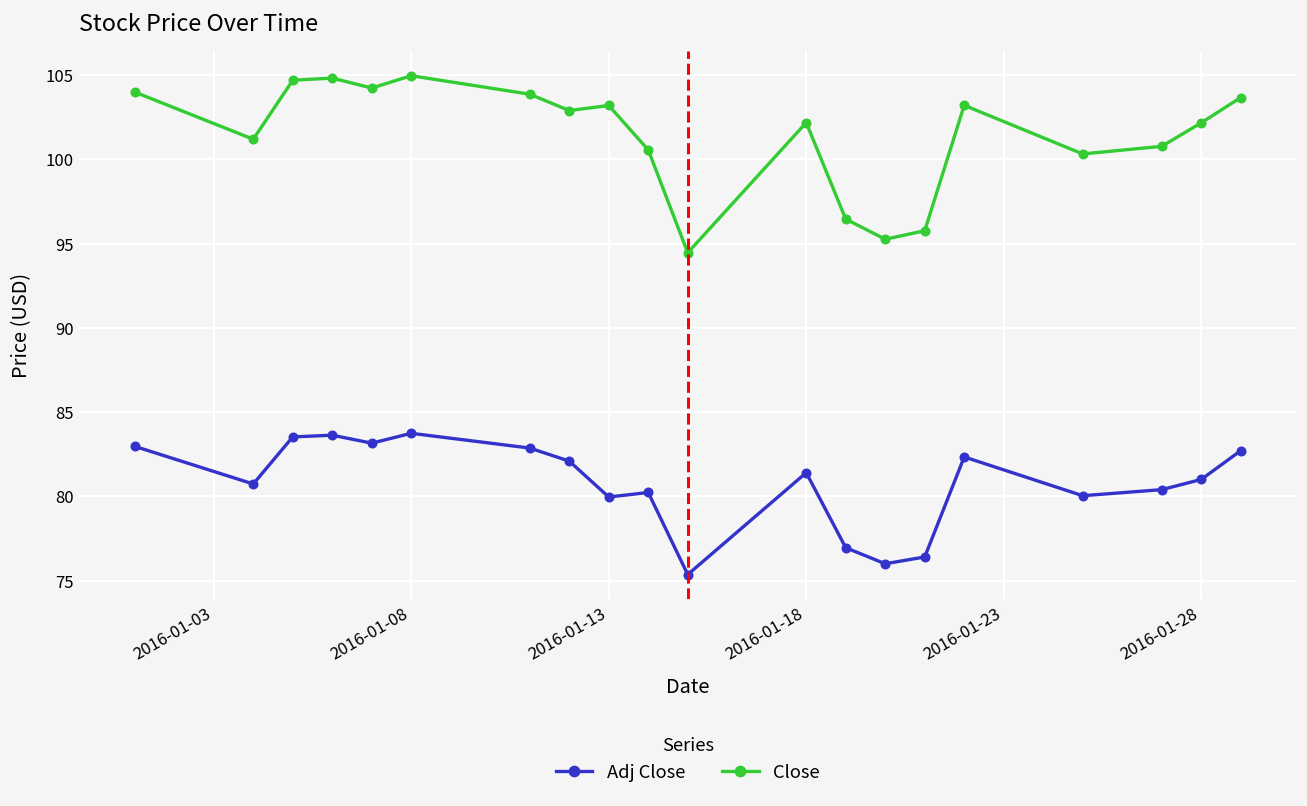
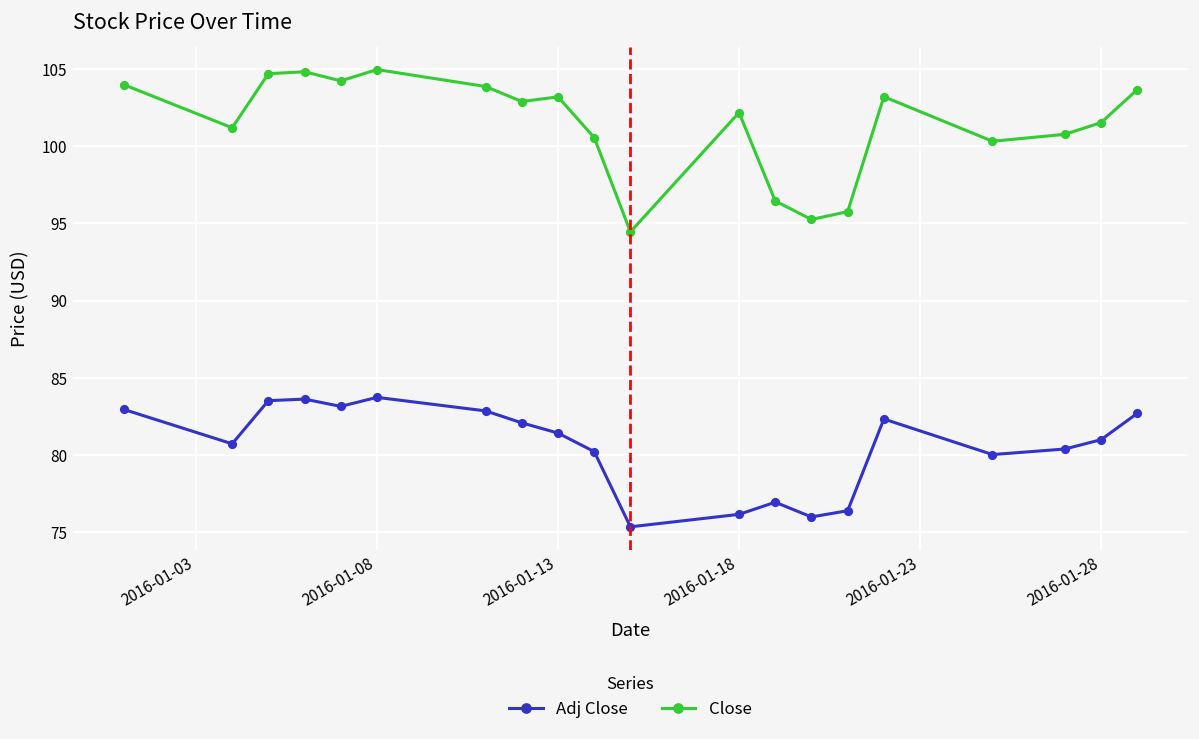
Adj Close, 2016-01-13: 80.0 -> 81.4
Adj Close, 2016-01-18: 81.4 -> 76.2
Close, 2016-01-28: 102.2 -> 101.5
